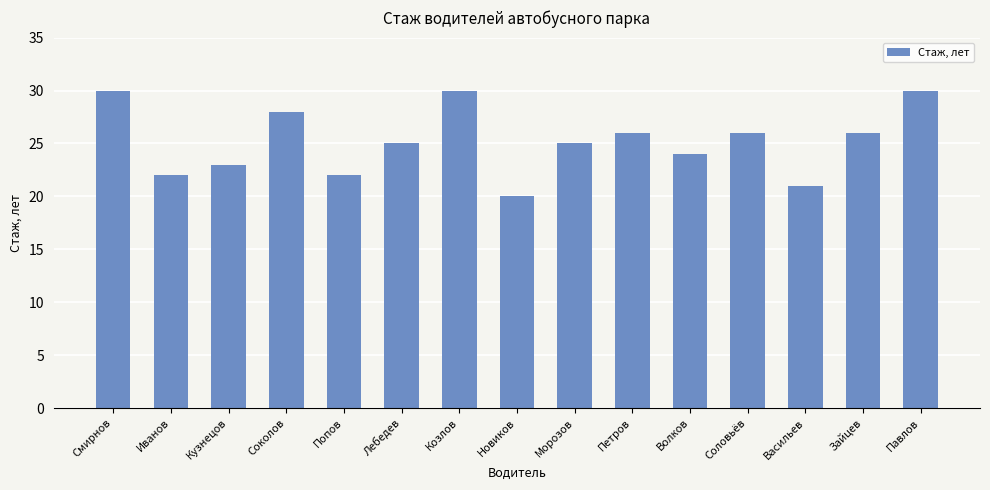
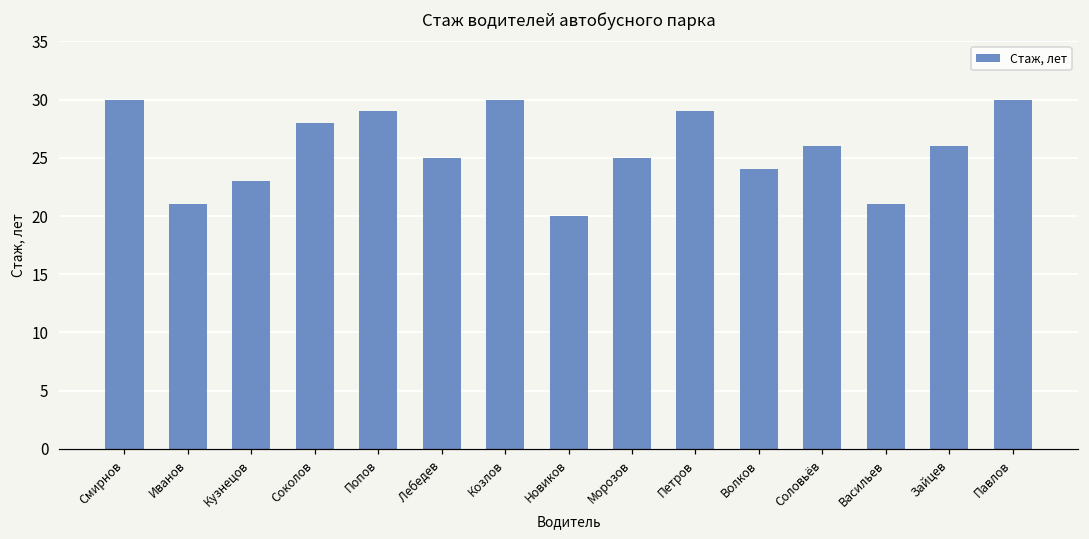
Иванов: 22 -> 21
Попов: 22 -> 29
Петров: 26 -> 29
